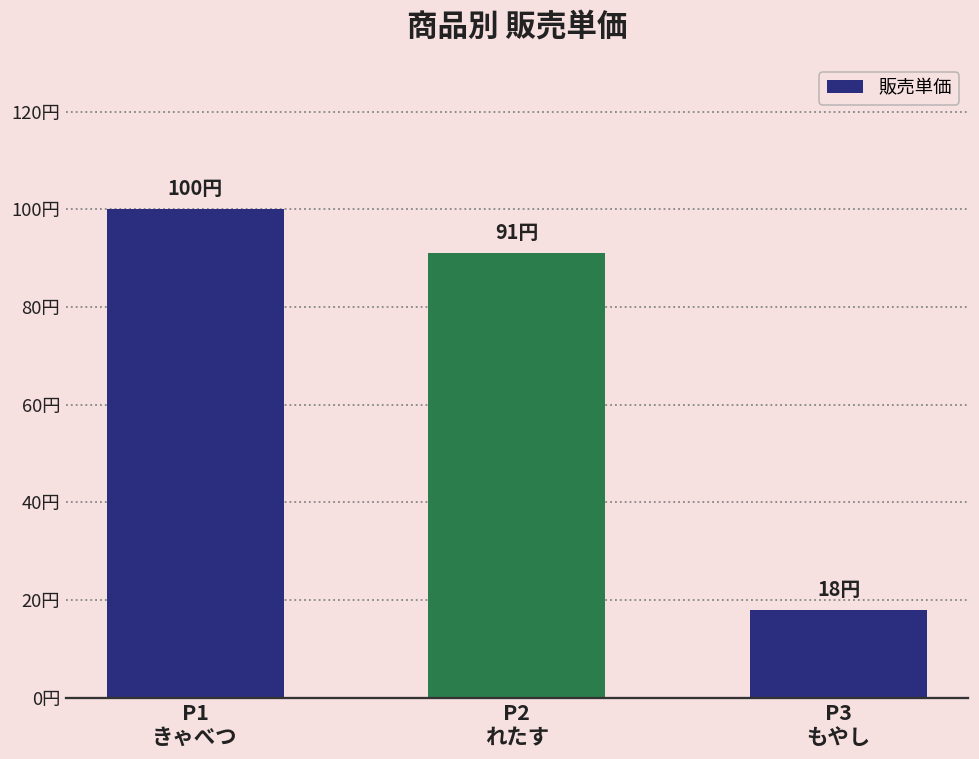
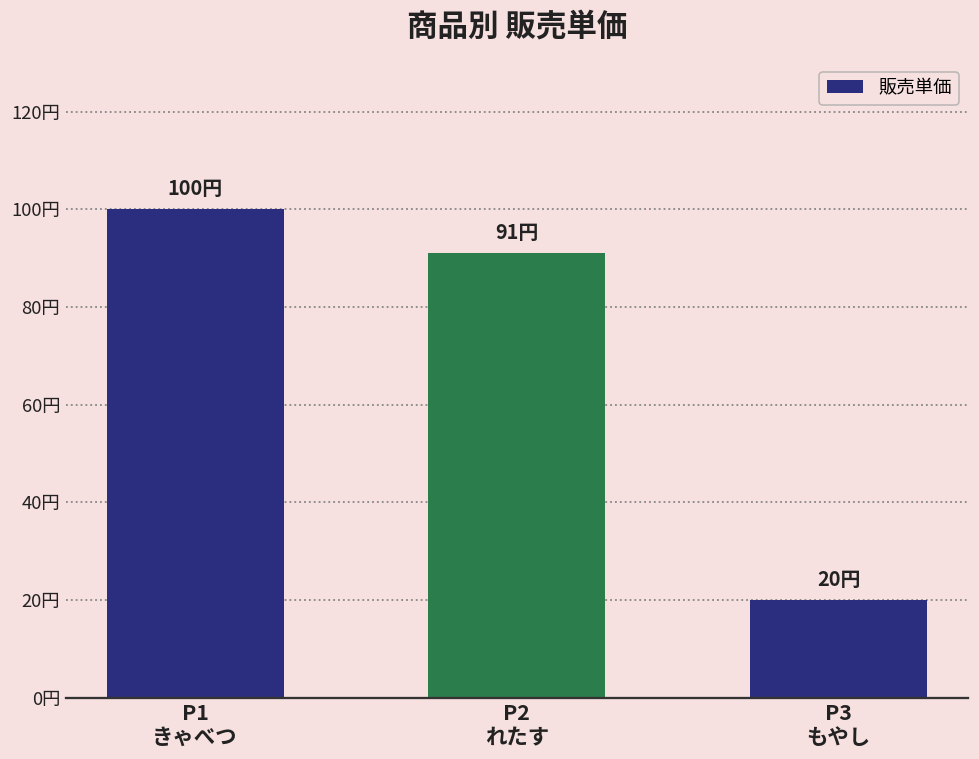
P3 もやし: 18円 -> 20円
